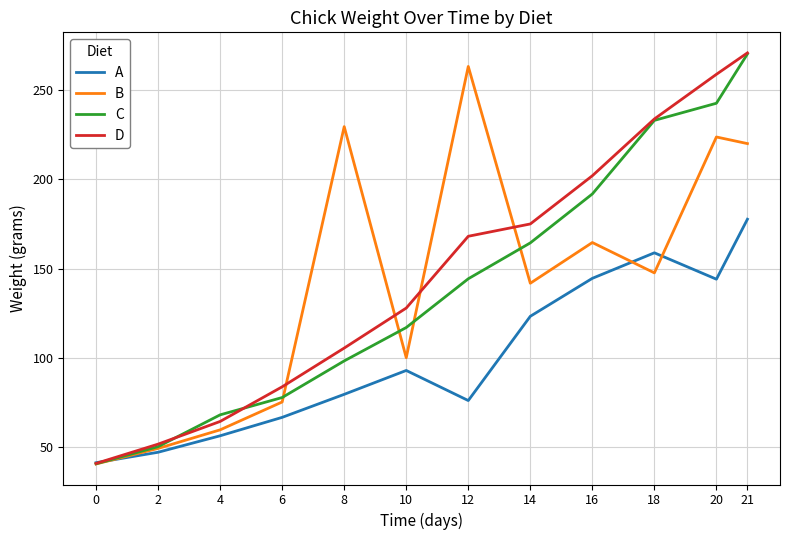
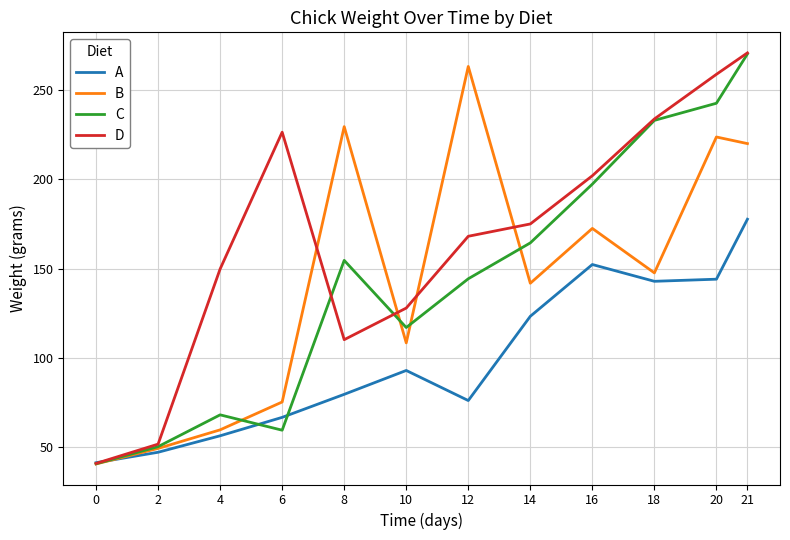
D, 4: 65 -> 150
C, 6: 78 -> 60
D, 6: 84 -> 227
C, 8: 98 -> 155
D, 8: 106 -> 110
B, 10: 100 -> 109
A, 16: 145 -> 152
B, 16: 165 -> 173
C, 16: 192 -> 197
A, 18: 159 -> 143
